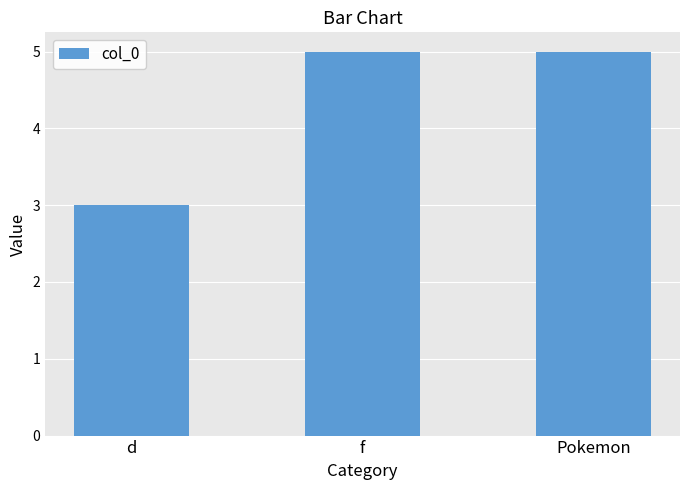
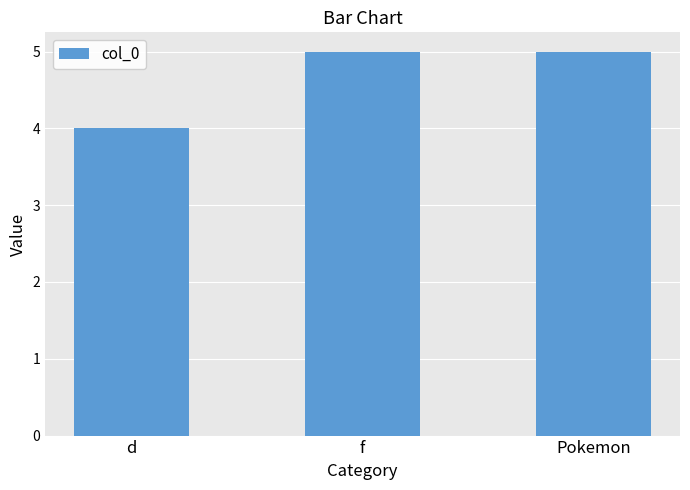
d: 3 -> 4
